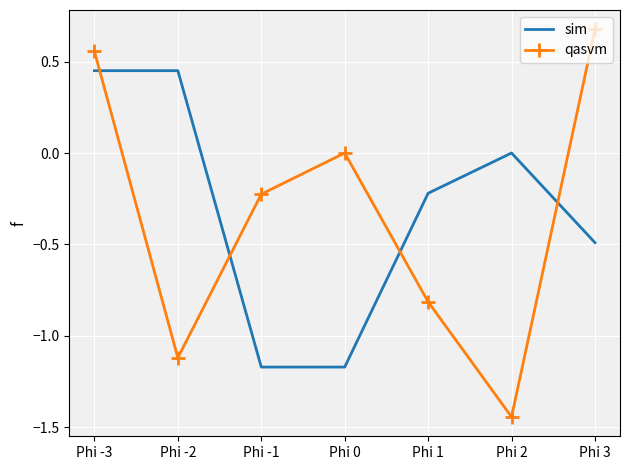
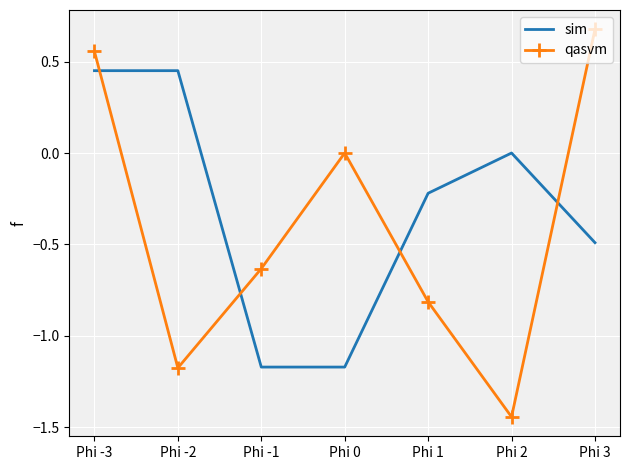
qasvm, Phi -2: -1.12 -> -1.17
qasvm, Phi -1: -0.22 -> -0.63
